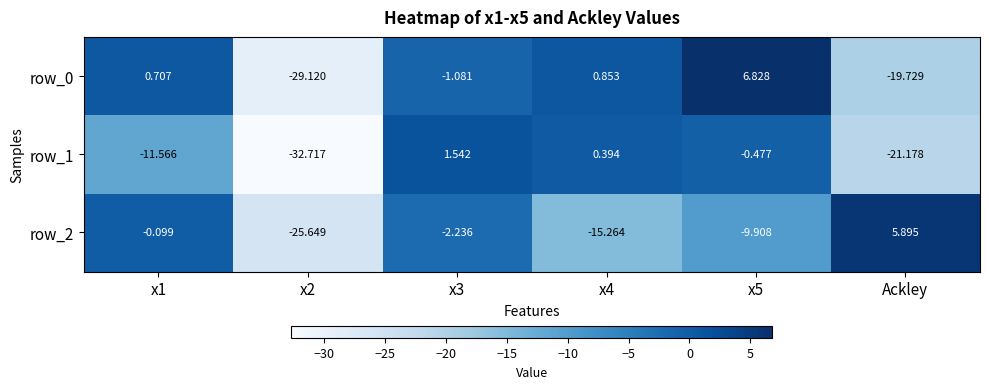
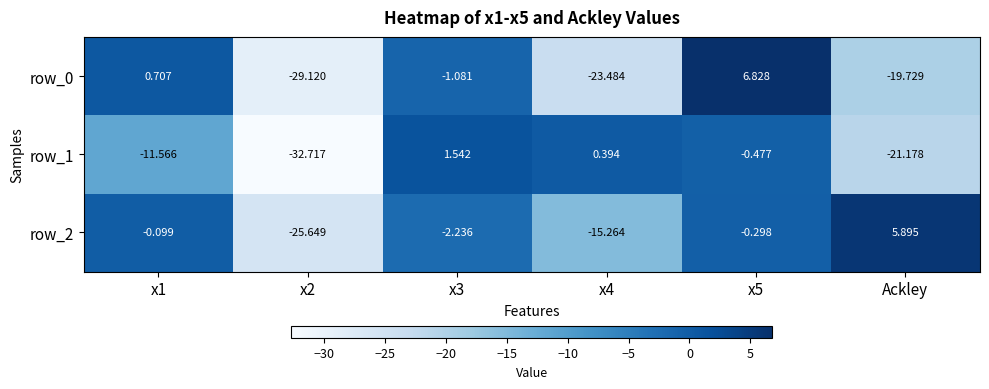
row_0, x4: 0.853 -> -23.484
row_2, x5: -9.908 -> -0.298
